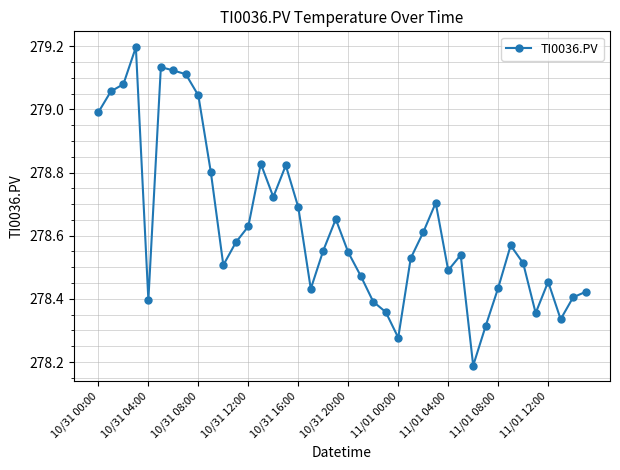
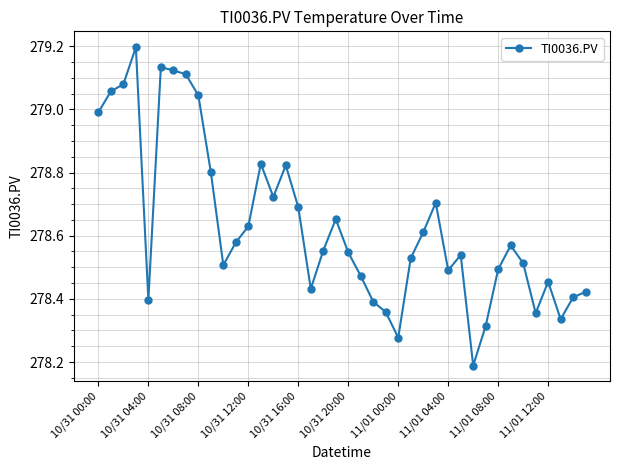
11/01 08:00: 278.43 -> 278.49
